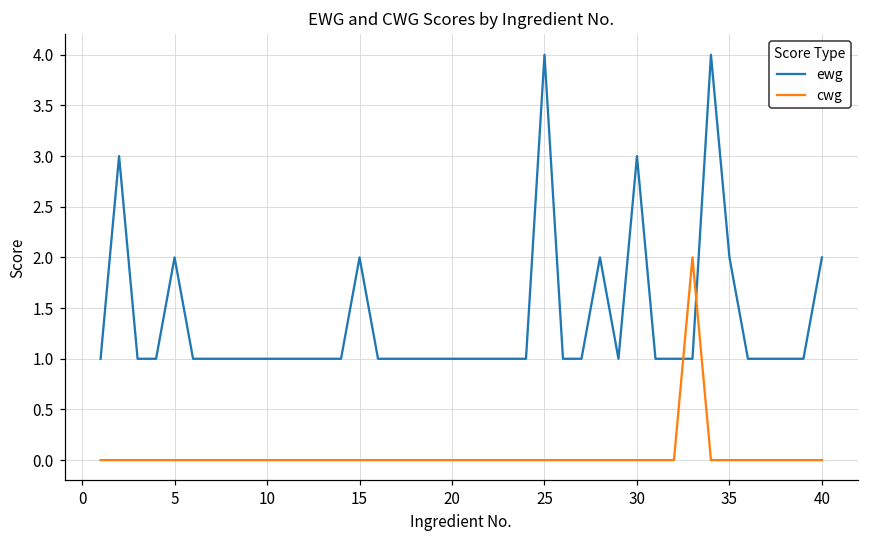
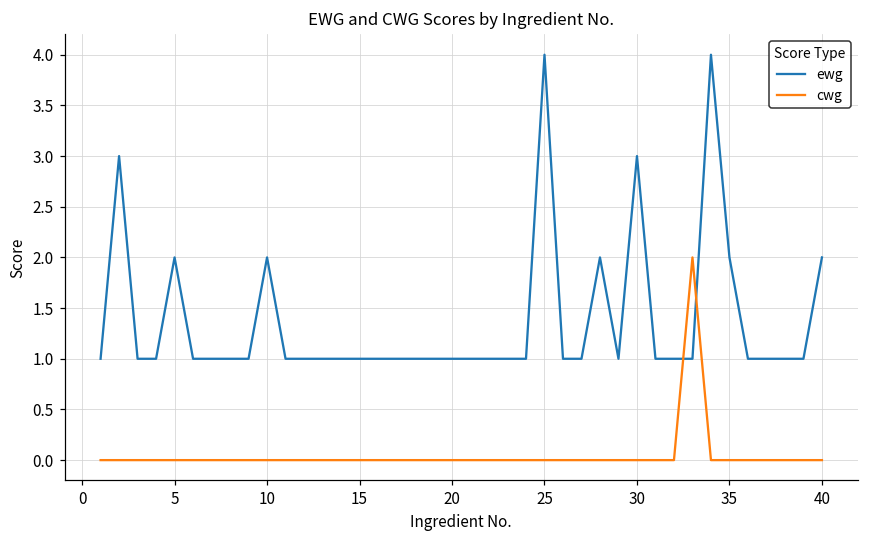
ewg, 10: 1 -> 2
ewg, 15: 2 -> 1
